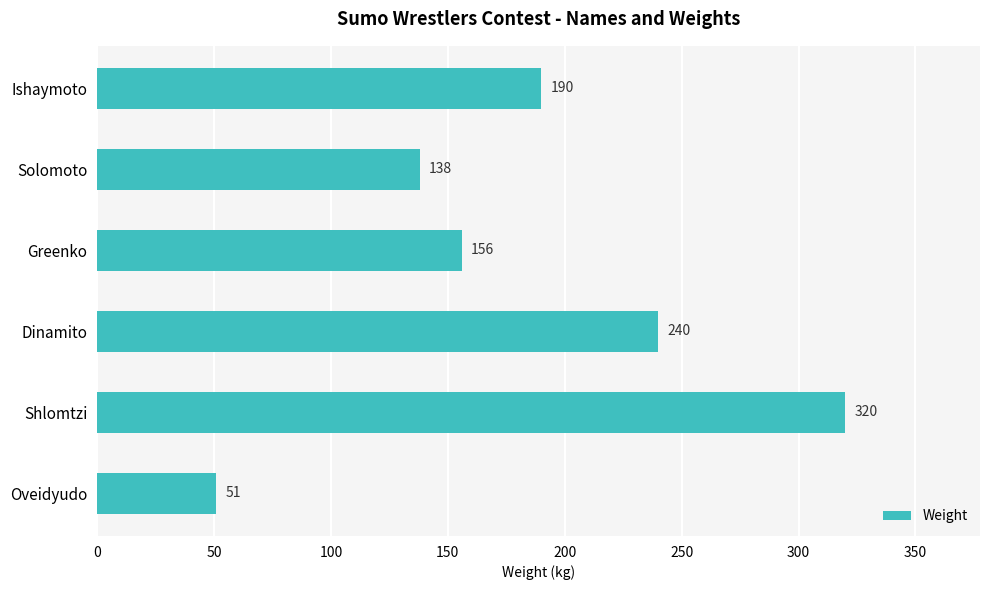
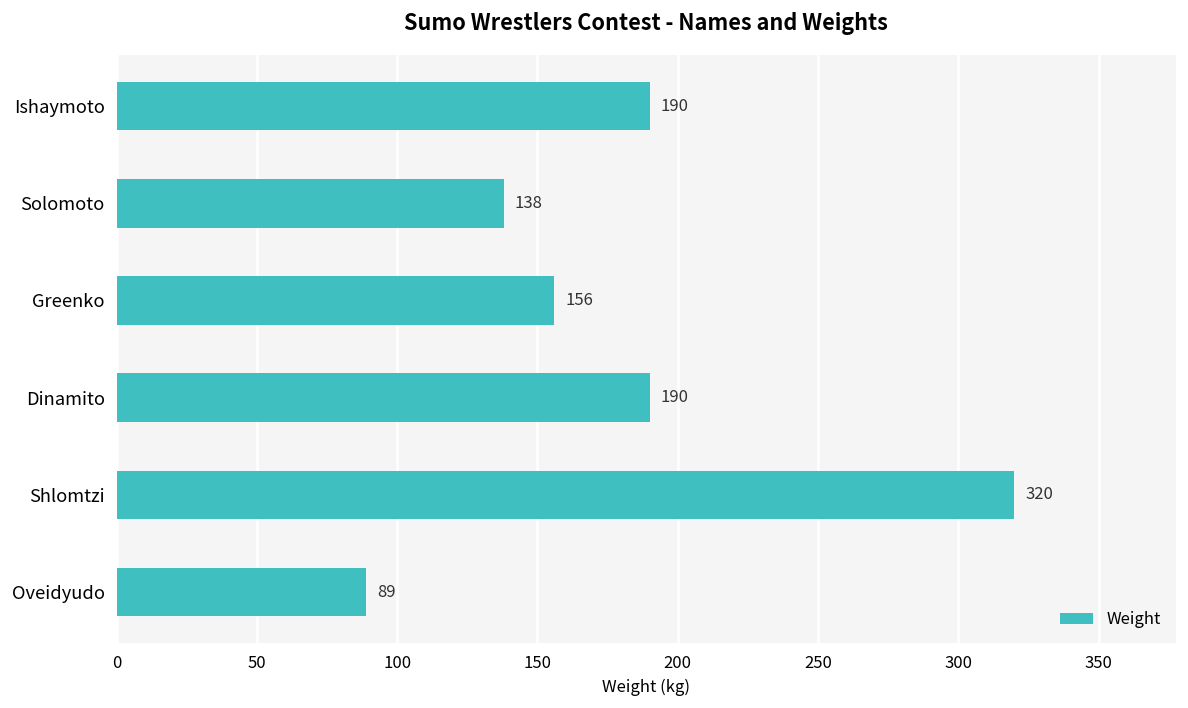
Dinamito: 240 -> 190
Oveidyudo: 51 -> 89
